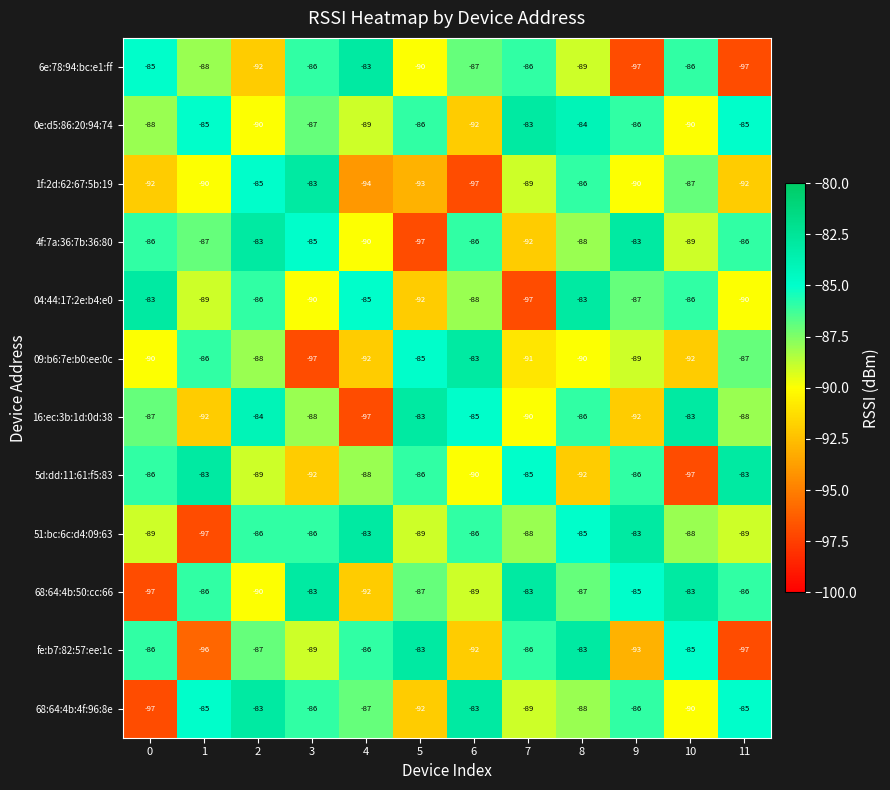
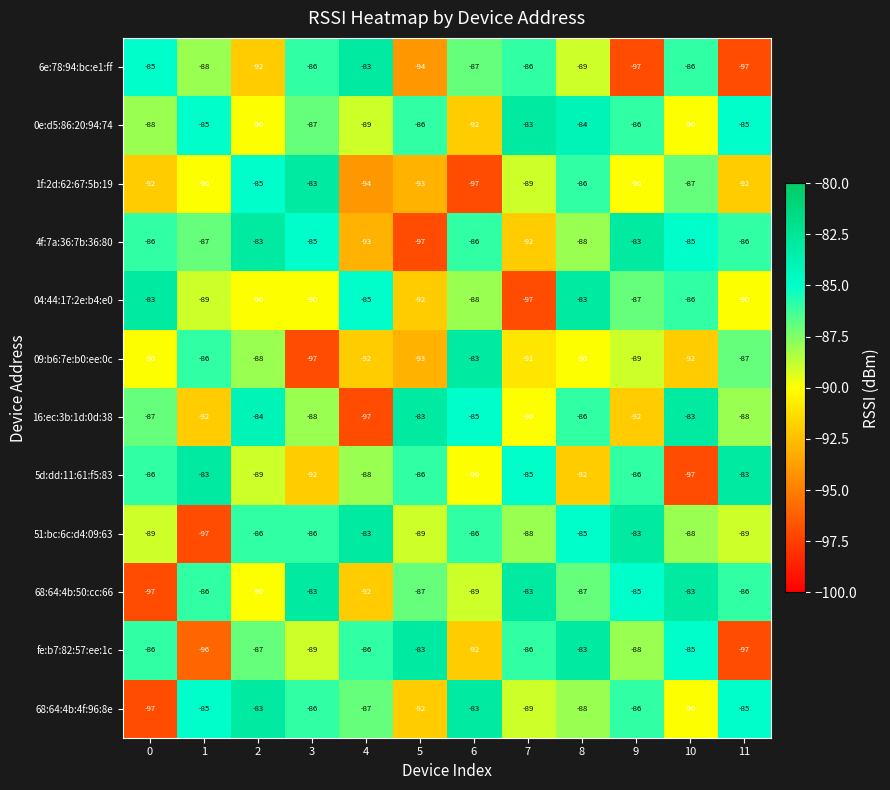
6e:78:94:bc:e1:ff, 5: -90 -> -94
4f:7a:36:7b:36:80, 4: -90 -> -93
4f:7a:36:7b:36:80, 10: -89 -> -85
04:44:17:2e:b4:e0, 2: -86 -> -90
09:b6:7e:b0:ee:0c, 5: -85 -> -93
fe:b7:82:57:ee:1c, 9: -93 -> -88
